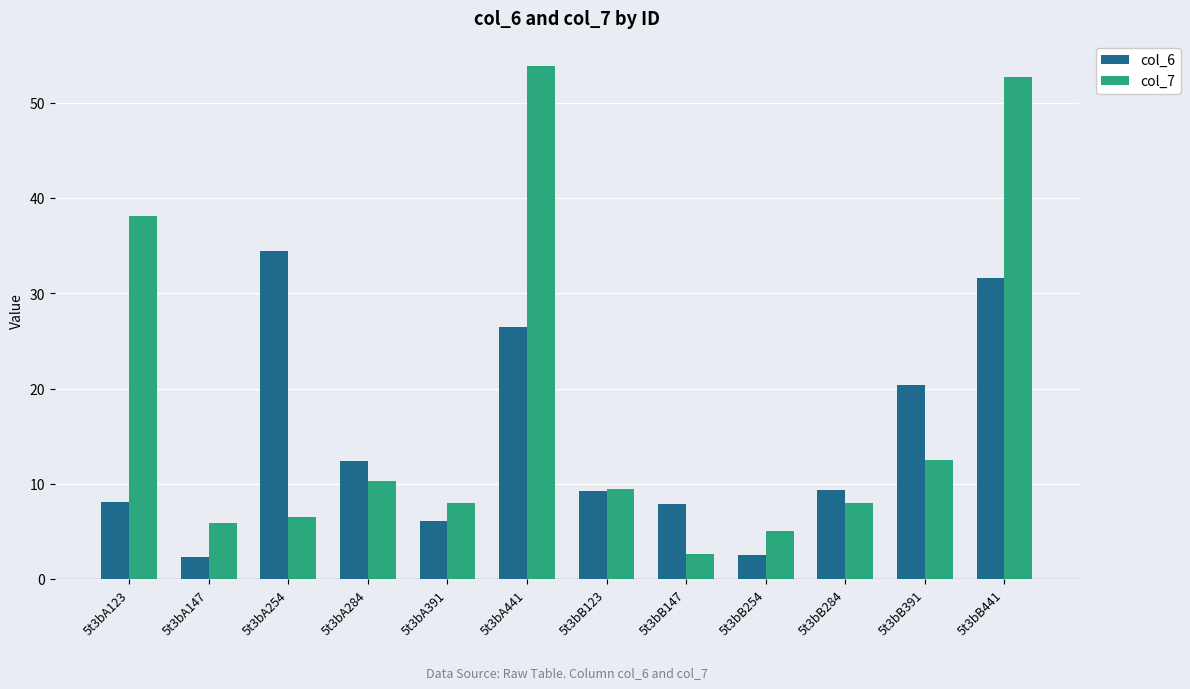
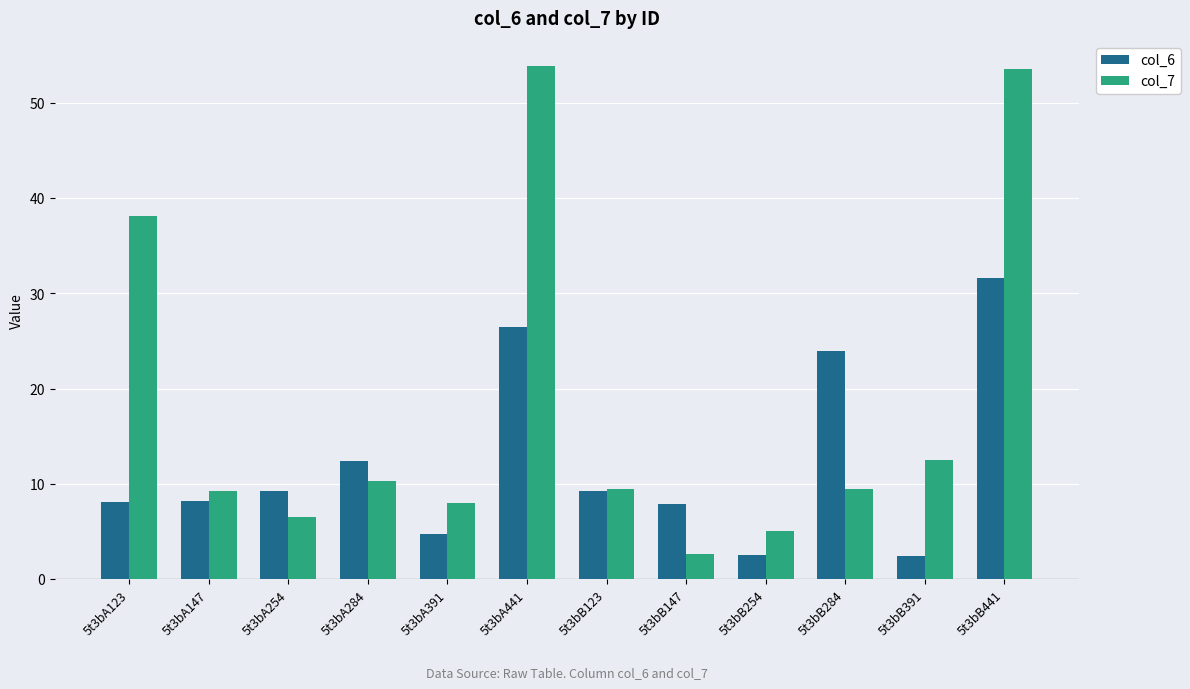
col_6, 5t3bA147: 2 -> 8
col_7, 5t3bA147: 6 -> 9
col_6, 5t3bA254: 34 -> 9
col_6, 5t3bA391: 6 -> 5
col_6, 5t3bB284: 9 -> 24
col_7, 5t3bB284: 8 -> 9
col_6, 5t3bB391: 20 -> 2
col_7, 5t3bB441: 53 -> 54
